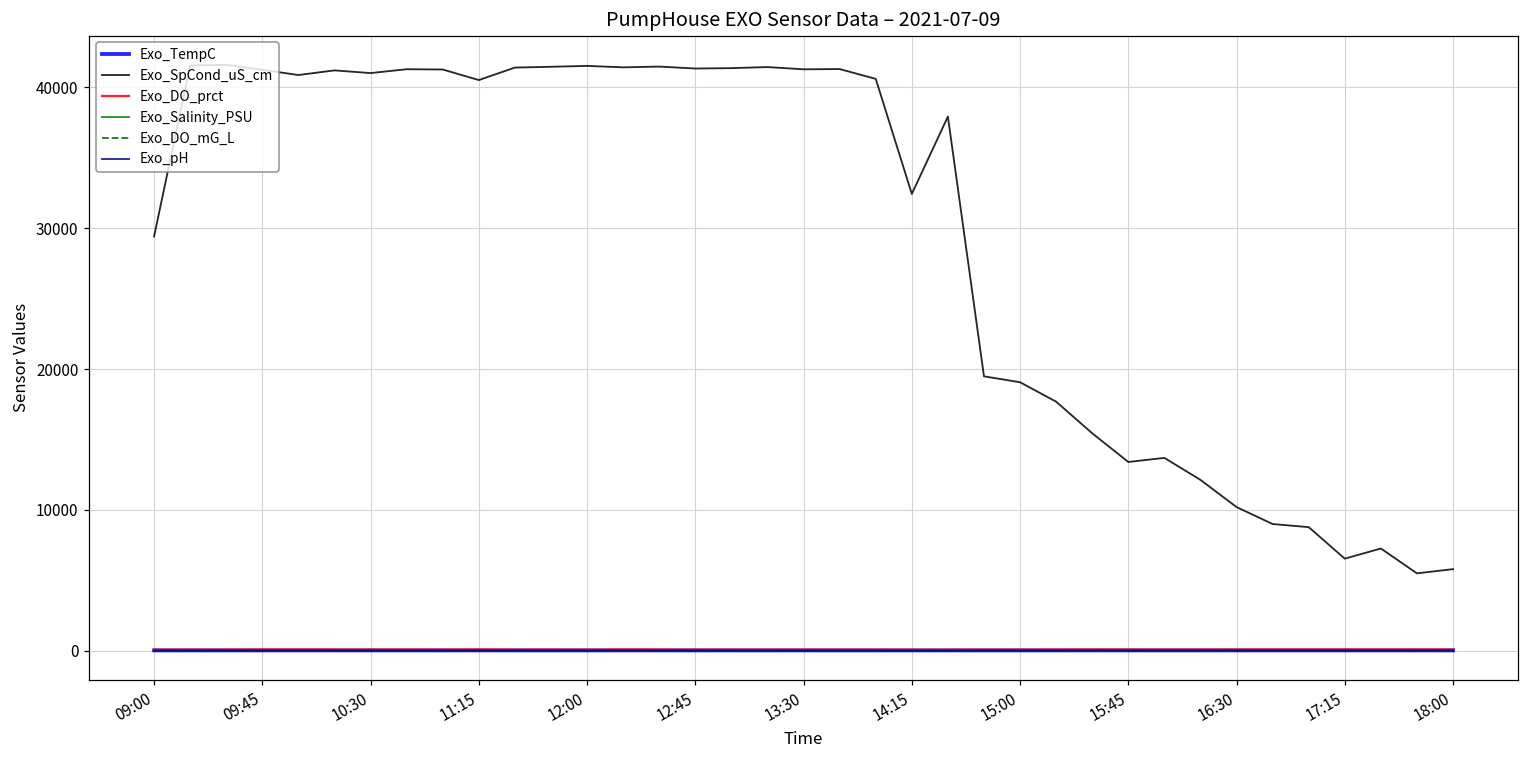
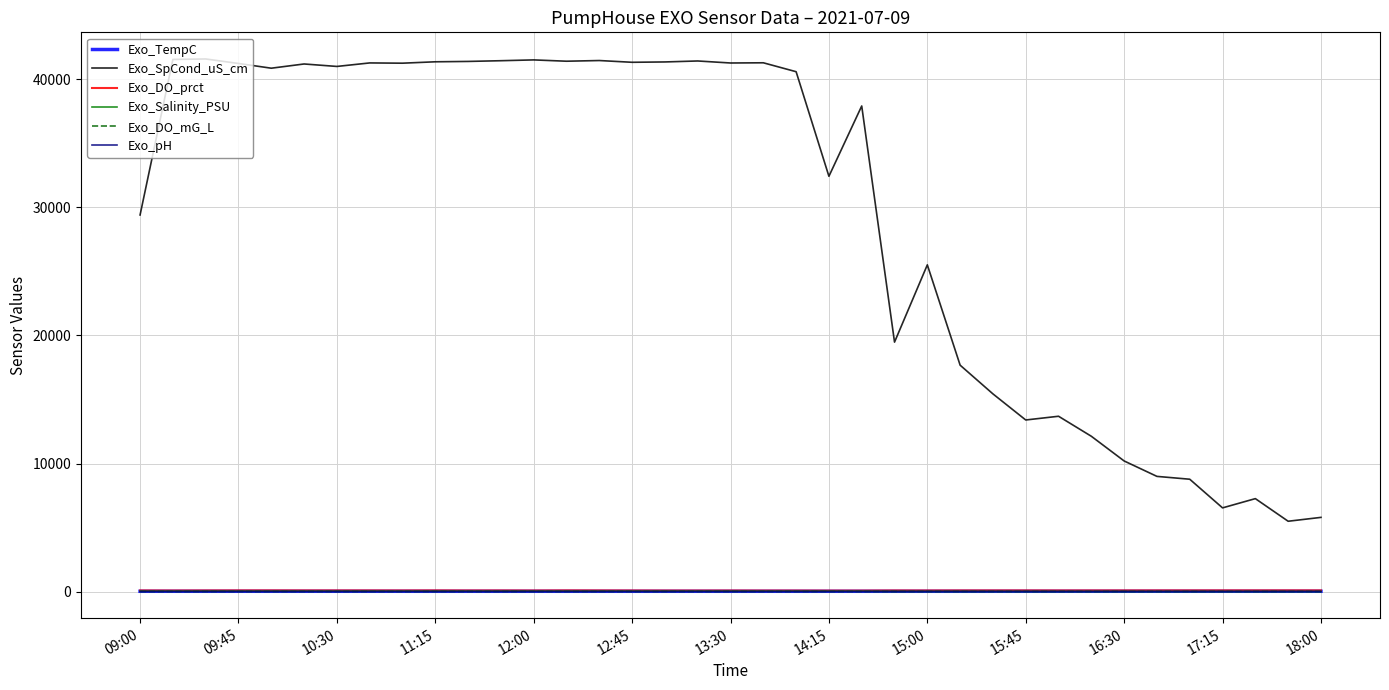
Exo_SpCond_uS_cm, 11:15: 40500 -> 41400
Exo_SpCond_uS_cm, 15:00: 19100 -> 25500
